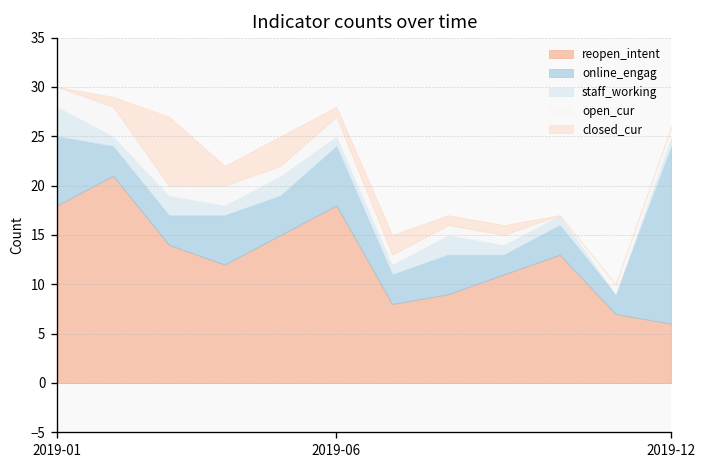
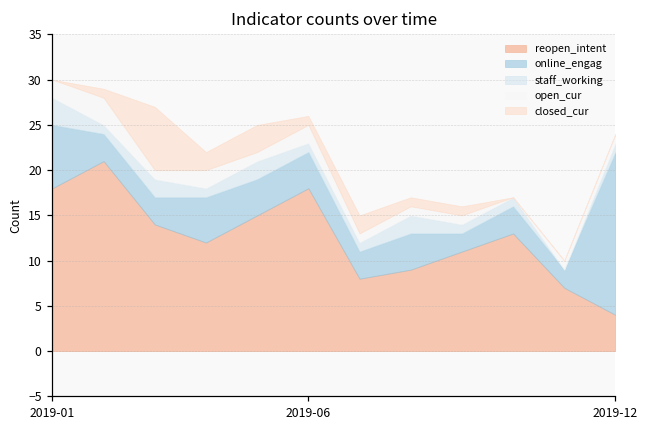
online_engag, 2019-06: 6 -> 4
reopen_intent, 2019-12: 6 -> 4
